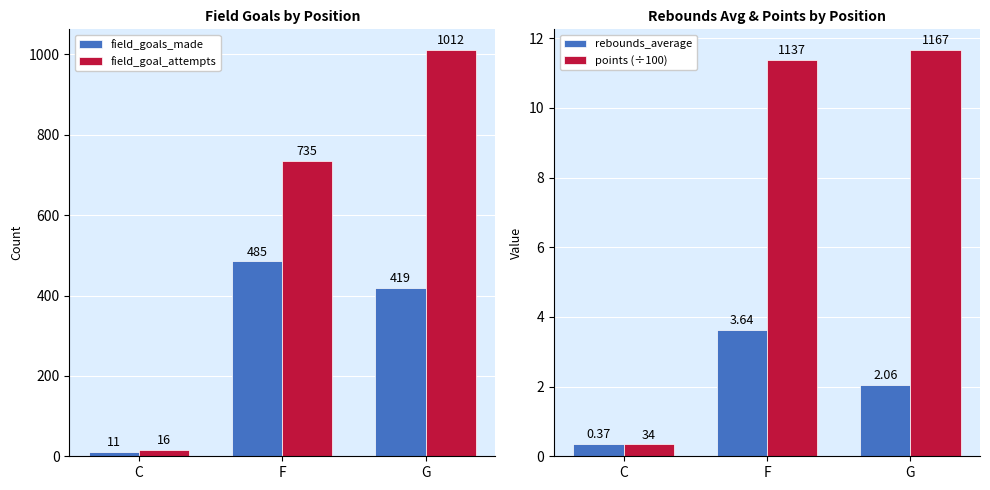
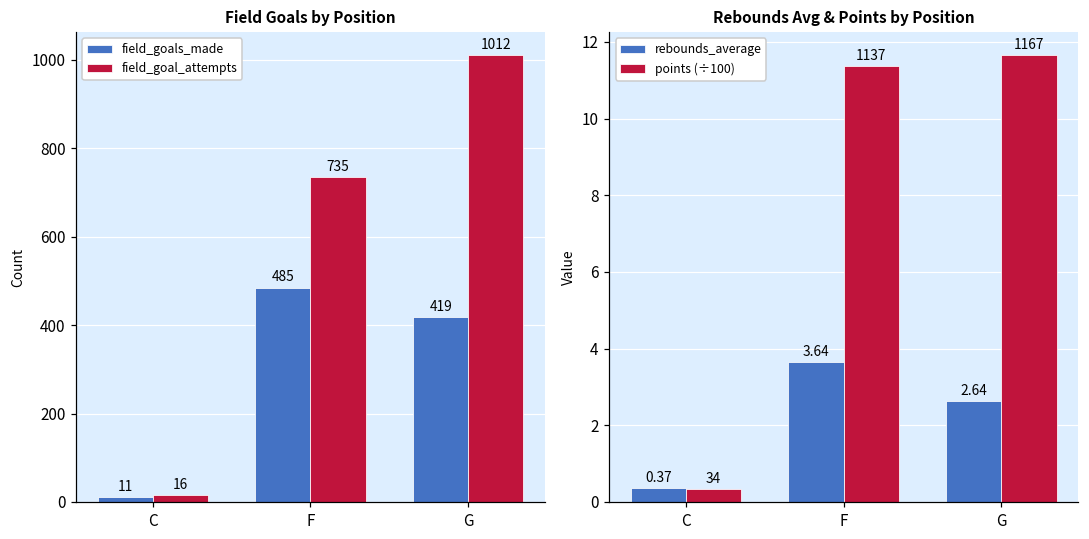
Rebounds Avg & Points by Position, rebounds_average, G: 2.06 -> 2.64
